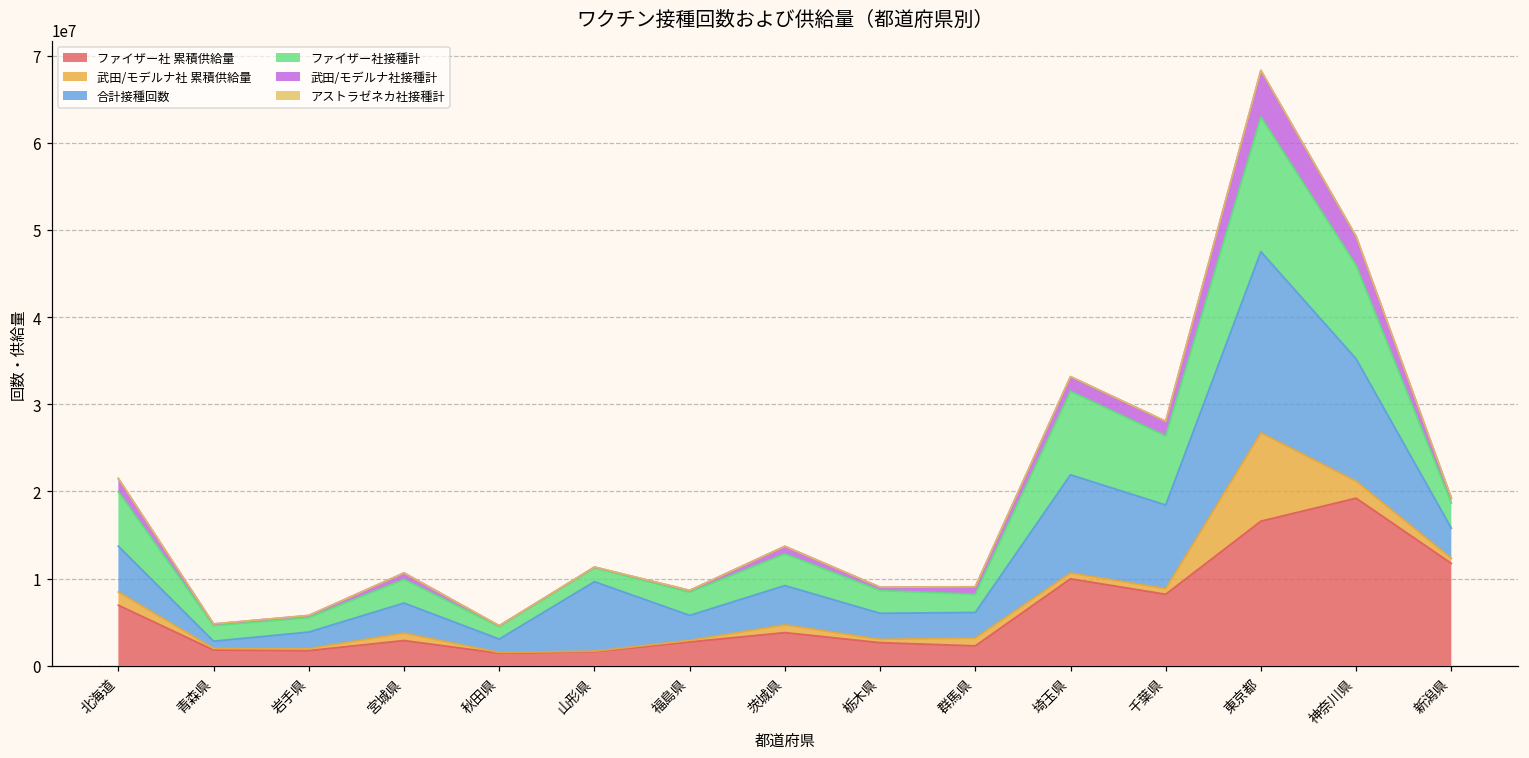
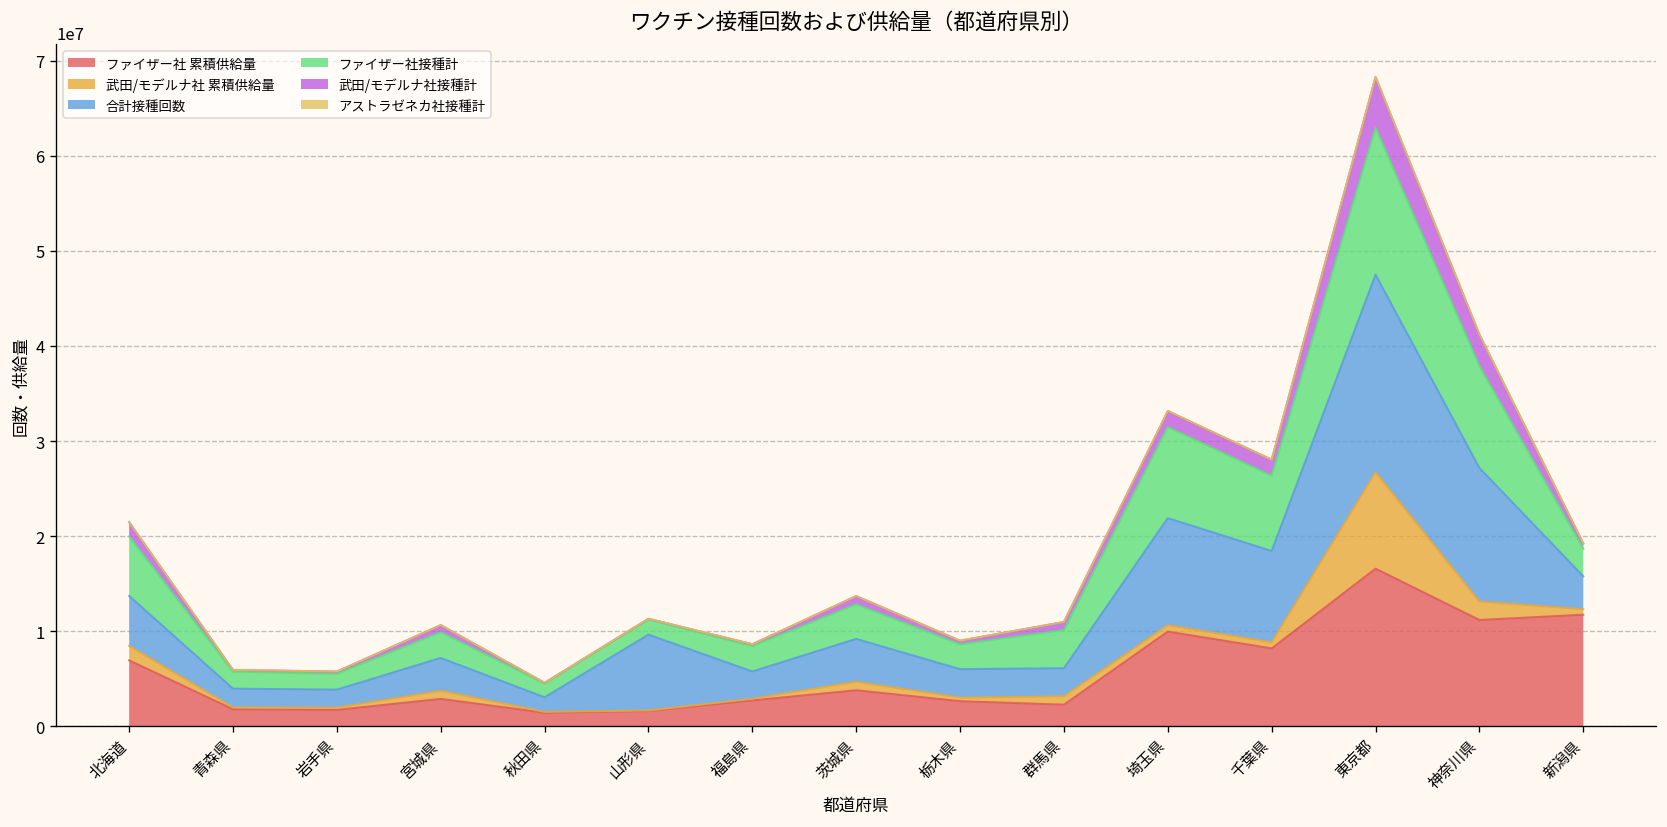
合計接種回数, 青森県: 1000000 -> 2000000
ファイザー社接種計, 群馬県: 2000000 -> 4000000
ファイザー社 累積供給量, 神奈川県: 19000000 -> 11000000
